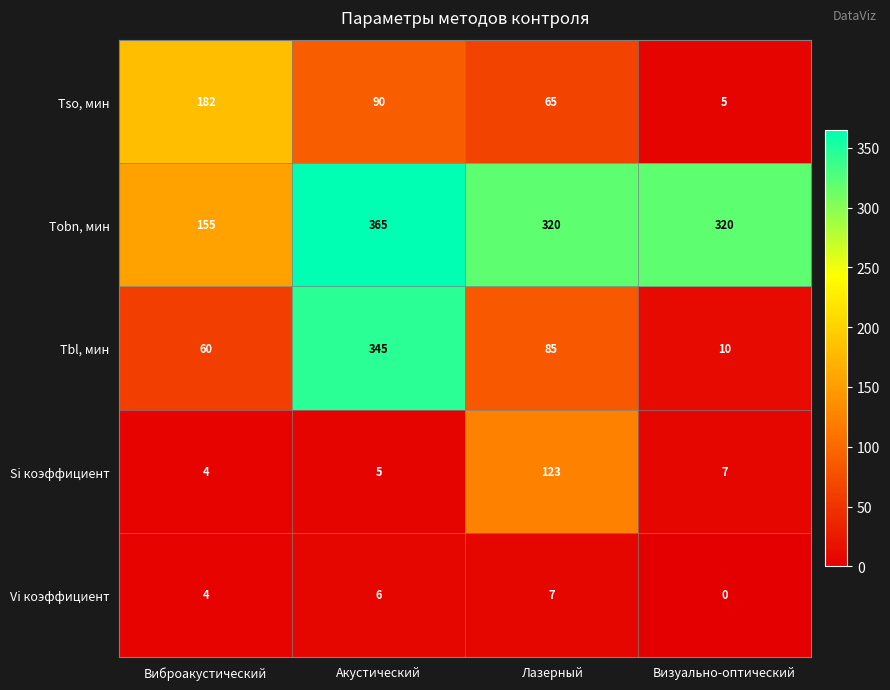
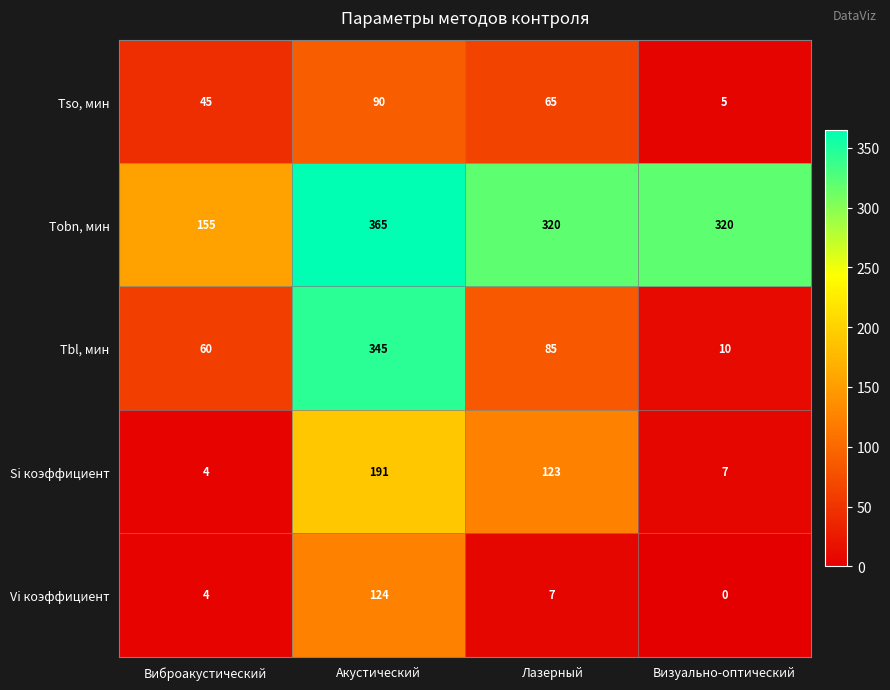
Tso, мин, Виброакустический: 182 -> 45
Si коэффициент, Акустический: 5 -> 191
Vi коэффициент, Акустический: 6 -> 124
